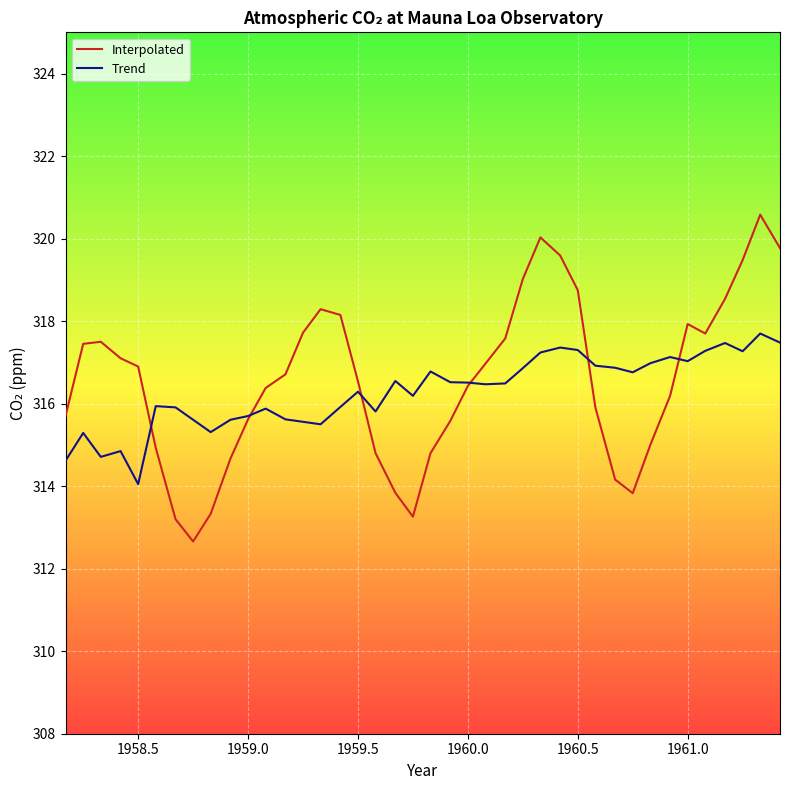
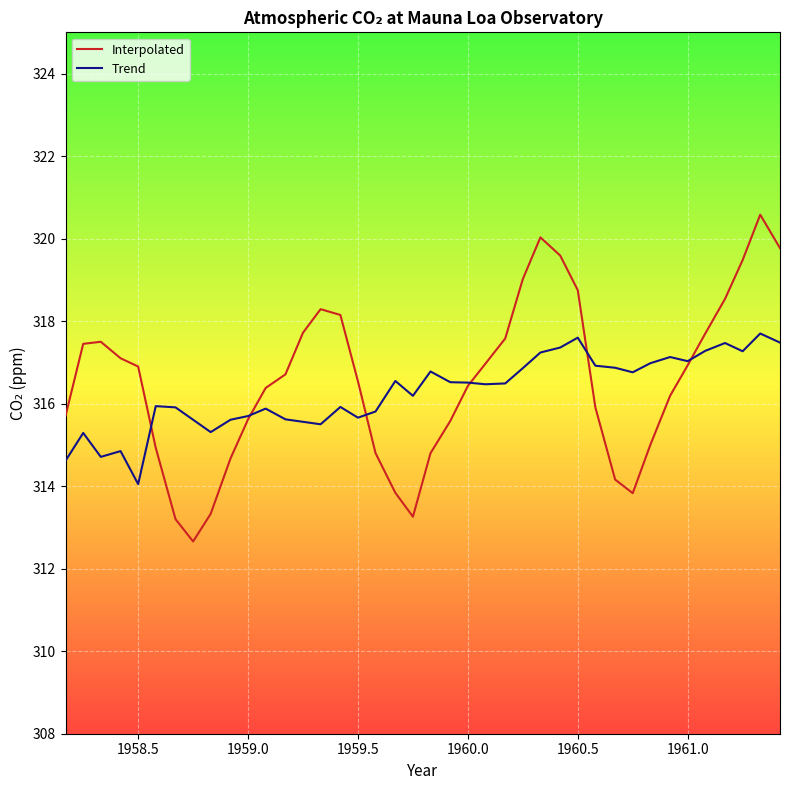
Trend, 1959.5: 316.3 -> 315.7
Trend, 1960.5: 317.3 -> 317.6
Interpolated, 1961.0: 317.9 -> 316.9
